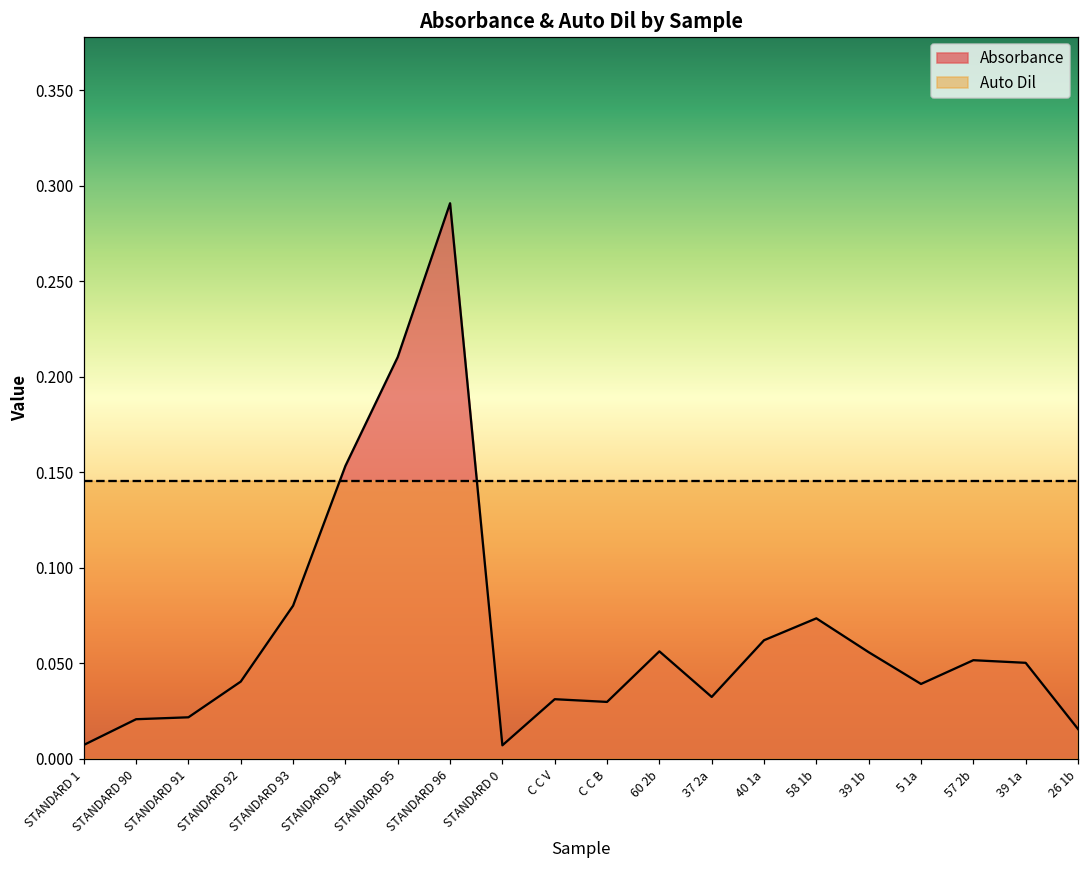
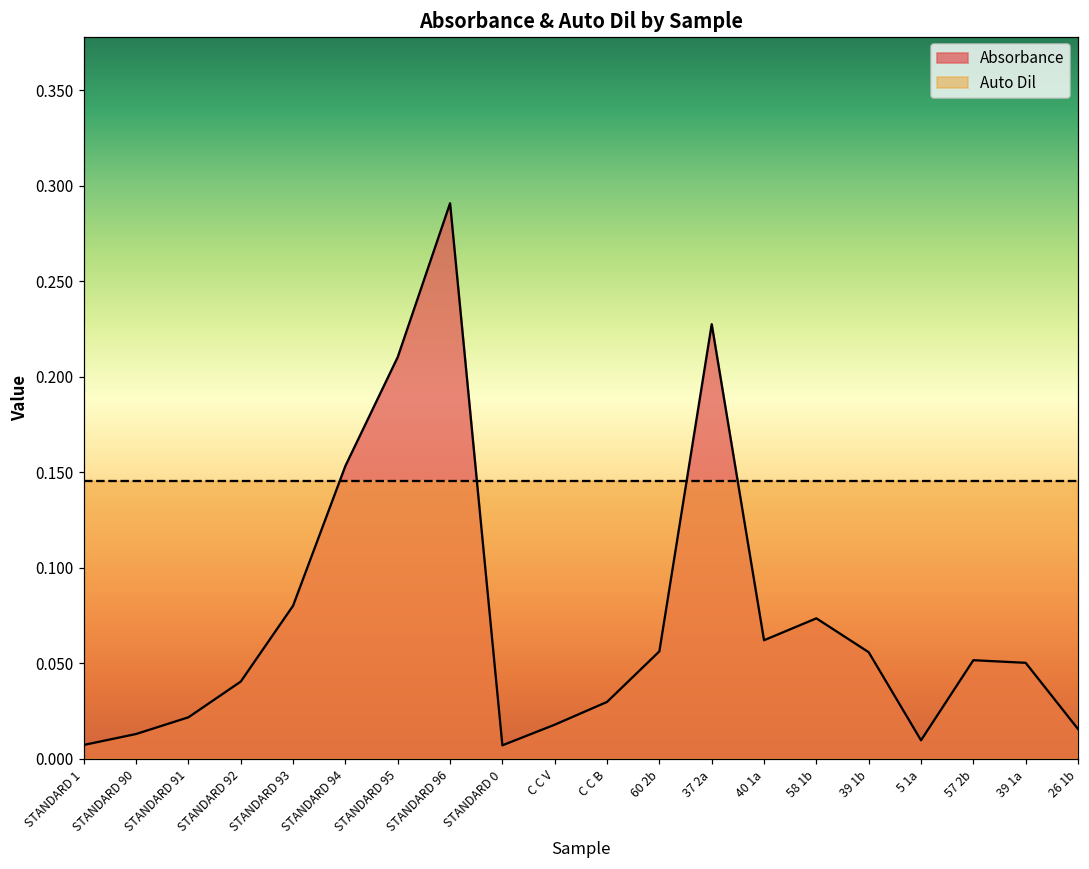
Absorbance, STANDARD 90: 0.021 -> 0.013
Absorbance, C C V: 0.031 -> 0.018
Absorbance, 37 2a: 0.032 -> 0.228
Absorbance, 5 1a: 0.039 -> 0.010
